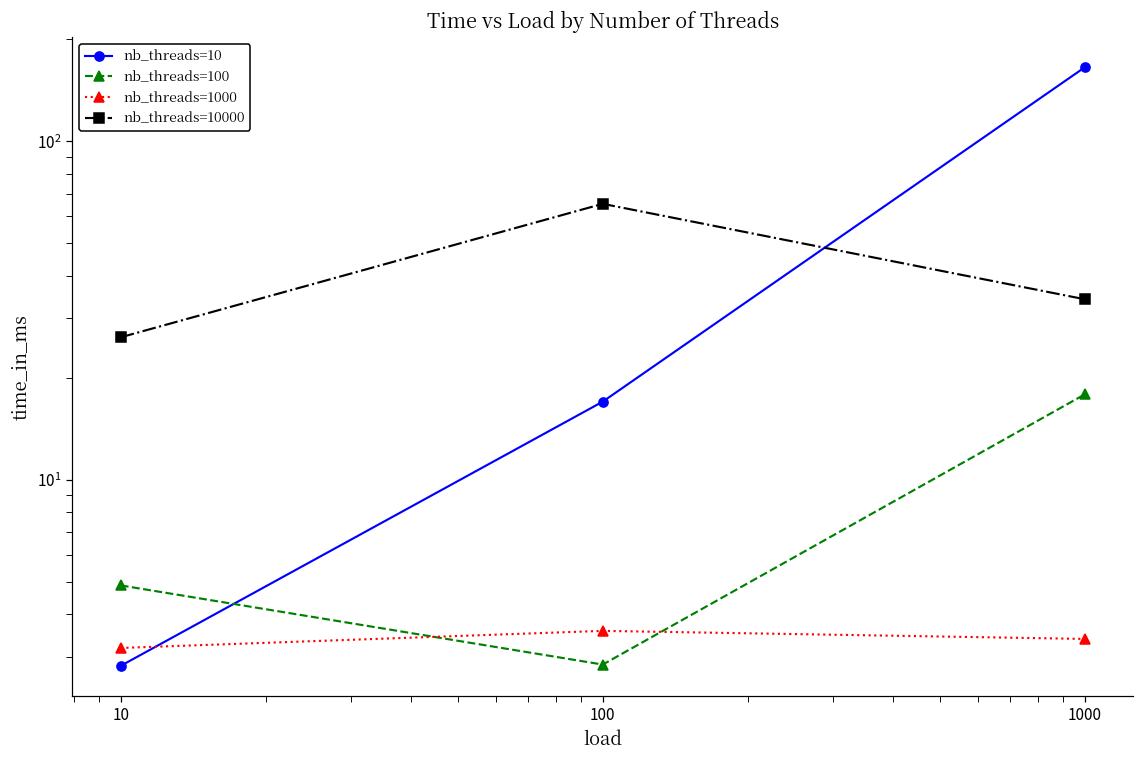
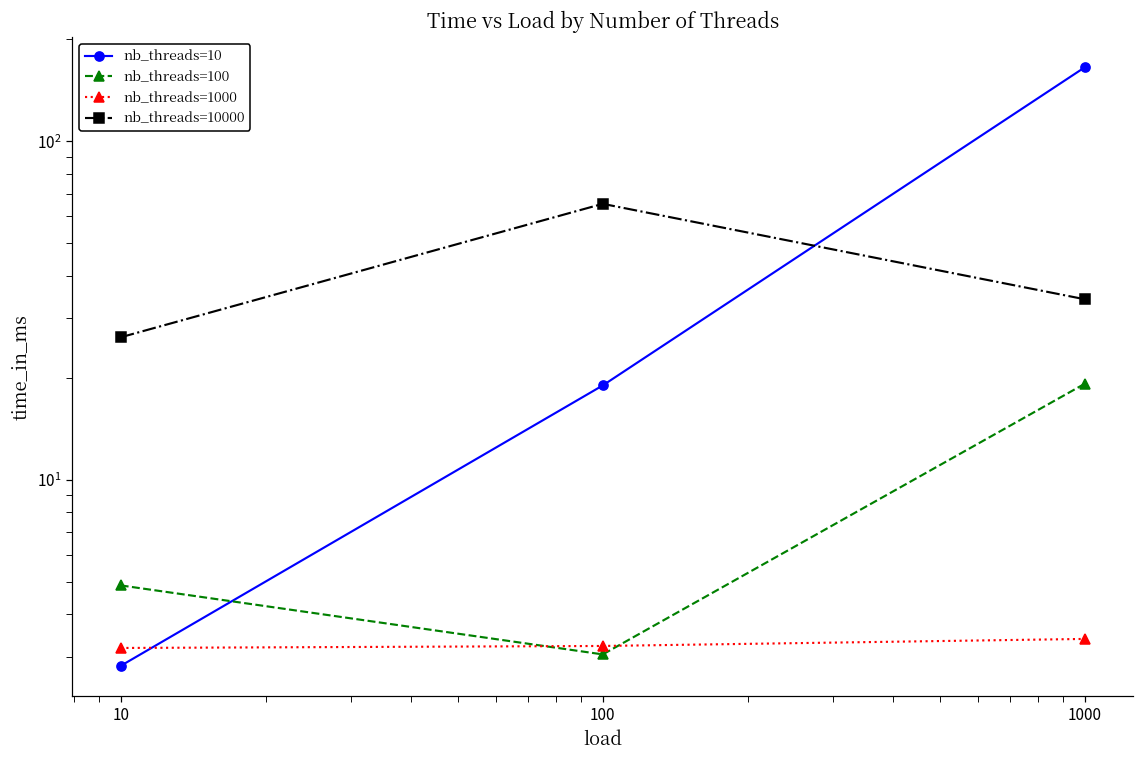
nb_threads=10, 100: 17 -> 19
nb_threads=100, 100: 2.8 -> 3.0
nb_threads=1000, 100: 3.6 -> 3.2
nb_threads=100, 1000: 18 -> 19
